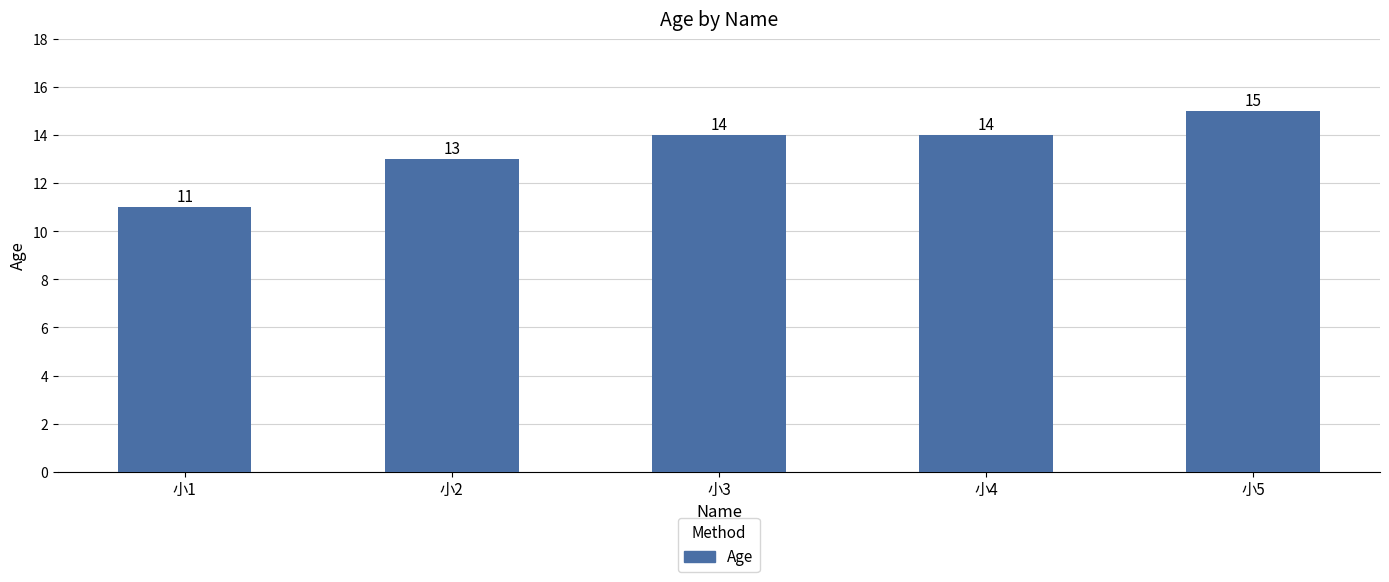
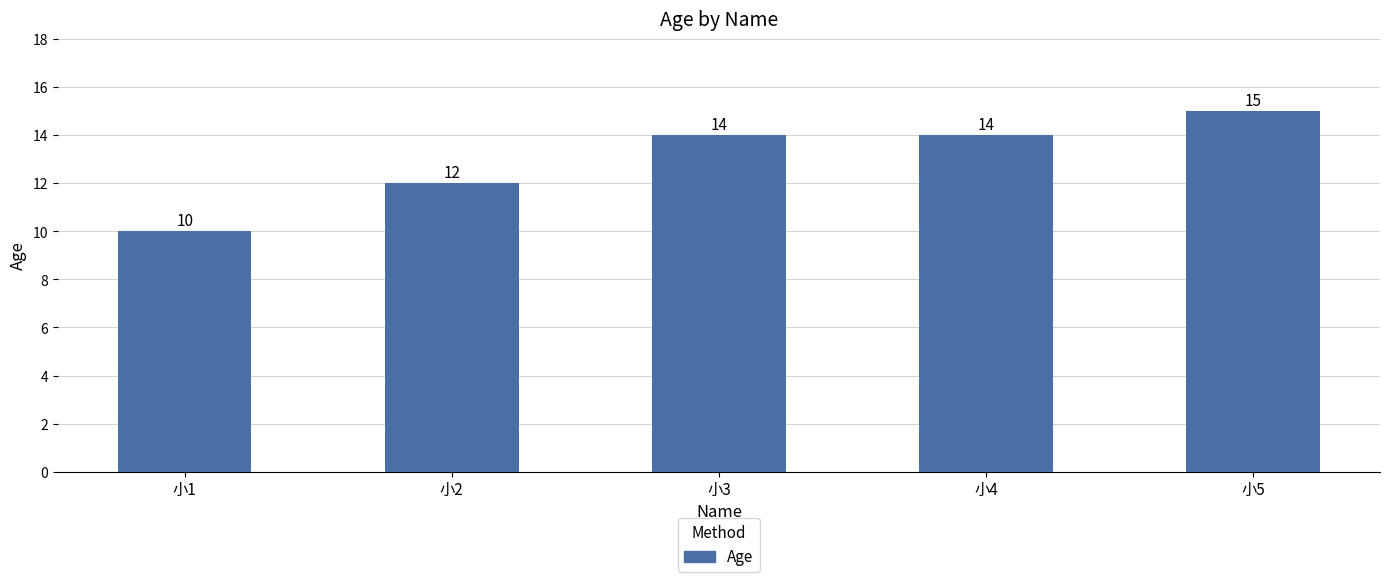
小1: 11 -> 10
小2: 13 -> 12
